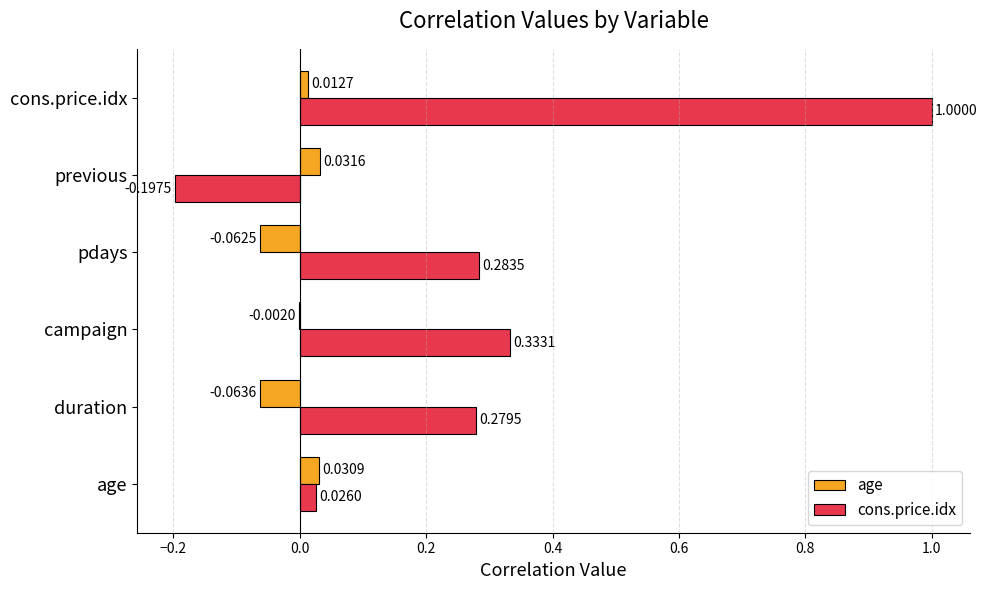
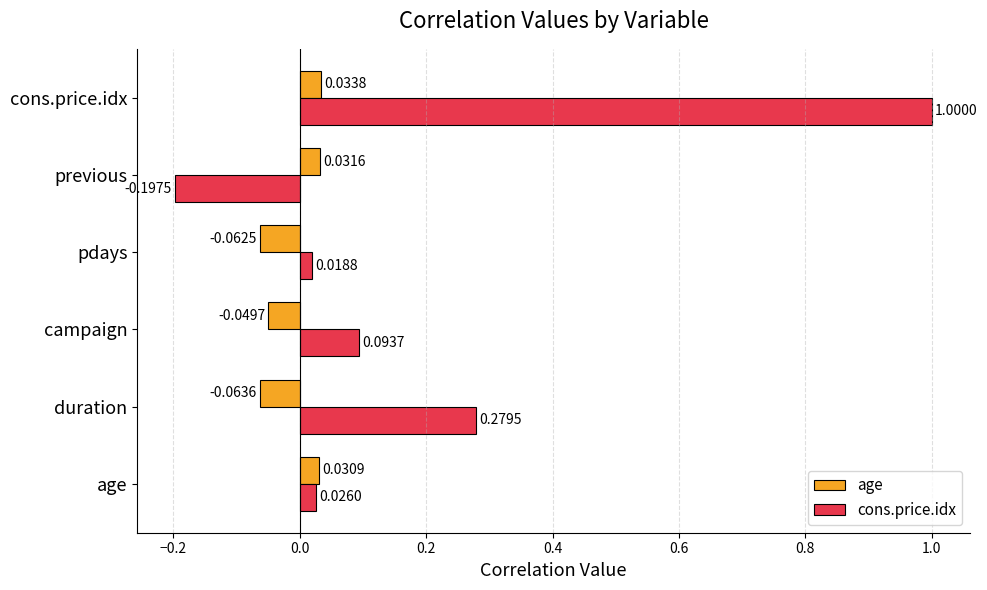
age, cons.price.idx: 0.0127 -> 0.0338
cons.price.idx, pdays: 0.2835 -> 0.0188
age, campaign: -0.0020 -> -0.0497
cons.price.idx, campaign: 0.3331 -> 0.0937
